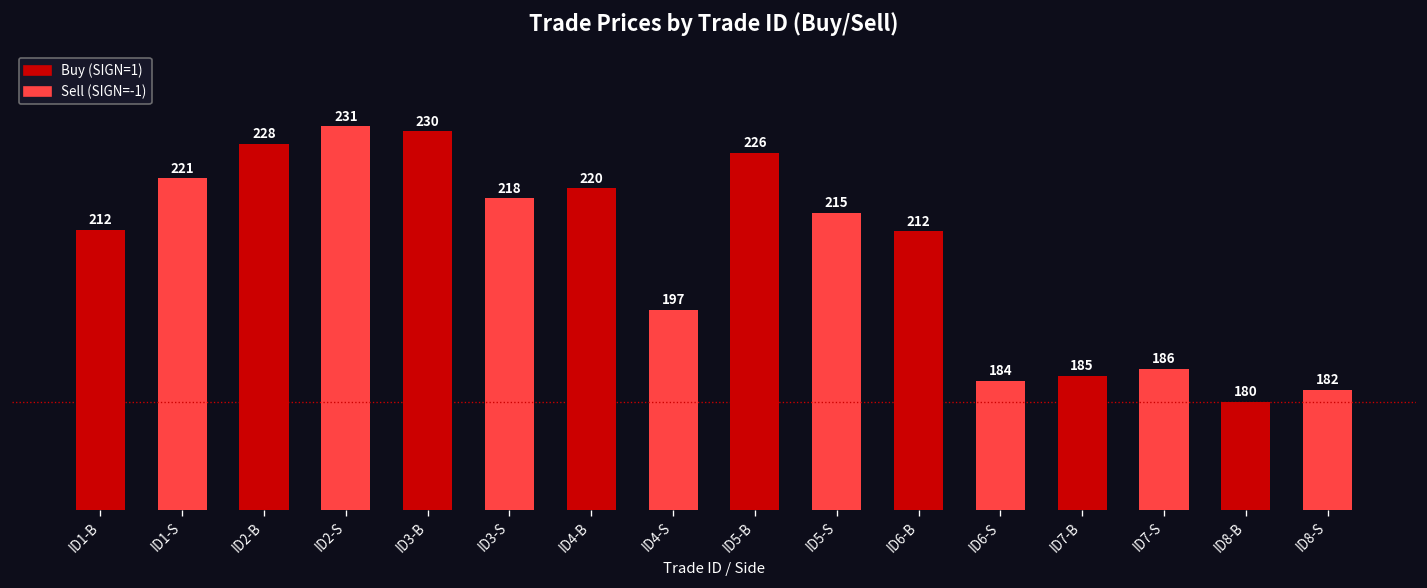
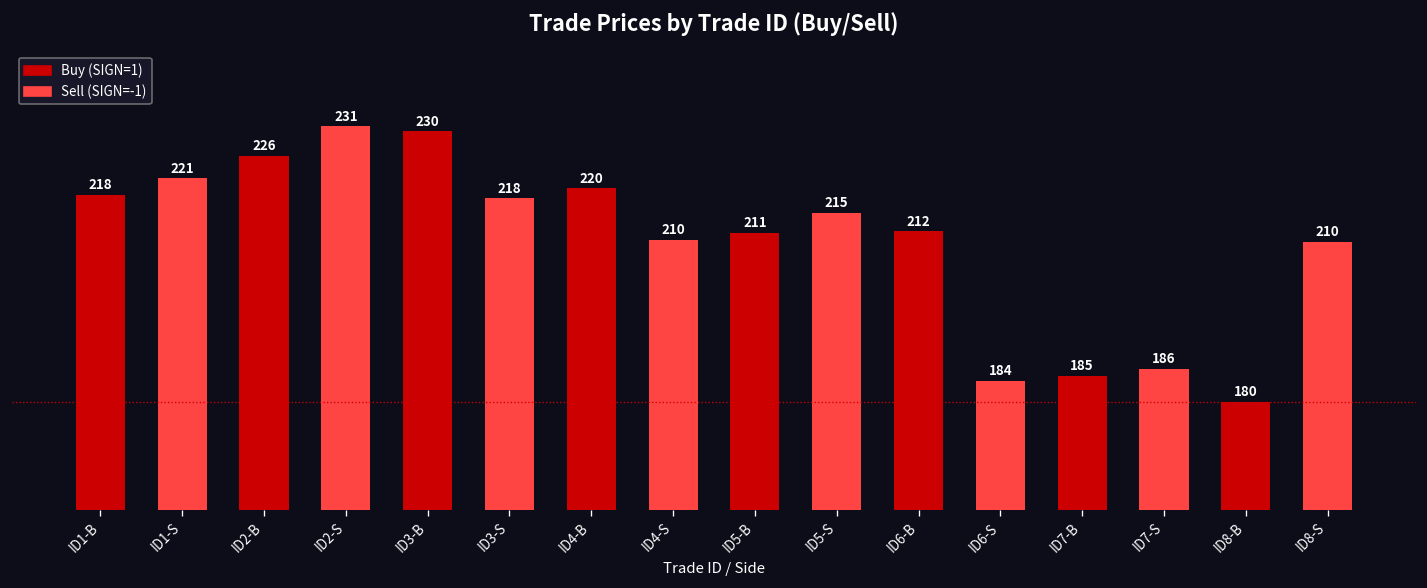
ID1-B: 212 -> 218
ID2-B: 228 -> 226
ID4-S: 197 -> 210
ID5-B: 226 -> 211
ID8-S: 182 -> 210
